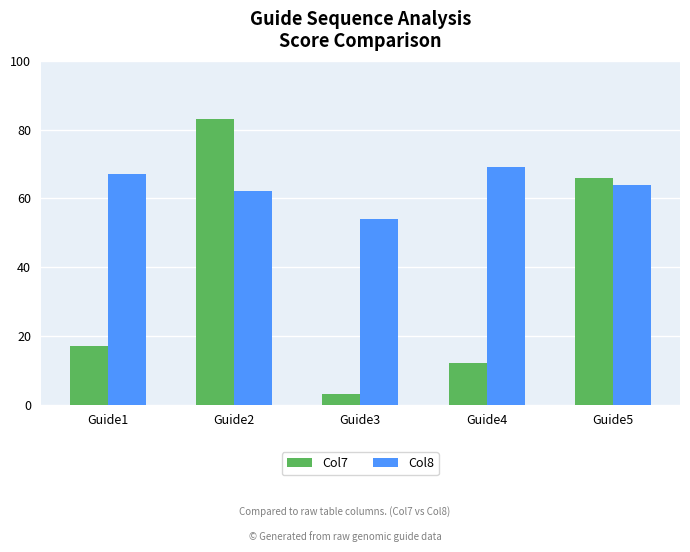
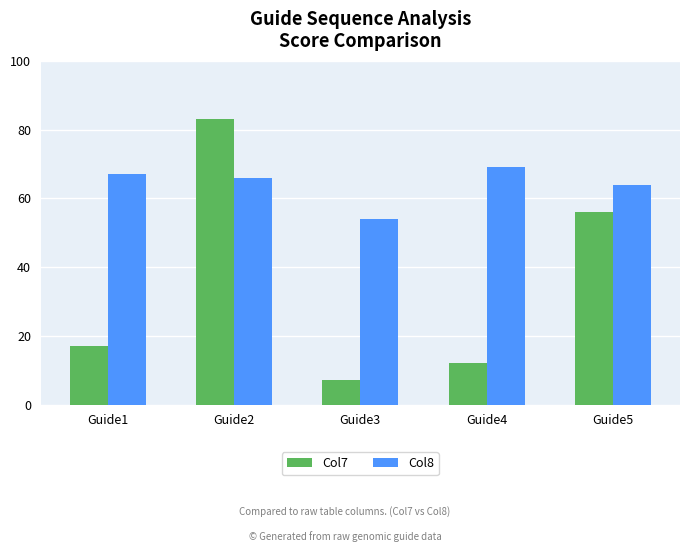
Col8, Guide2: 62 -> 66
Col7, Guide3: 3 -> 7
Col7, Guide5: 66 -> 56
